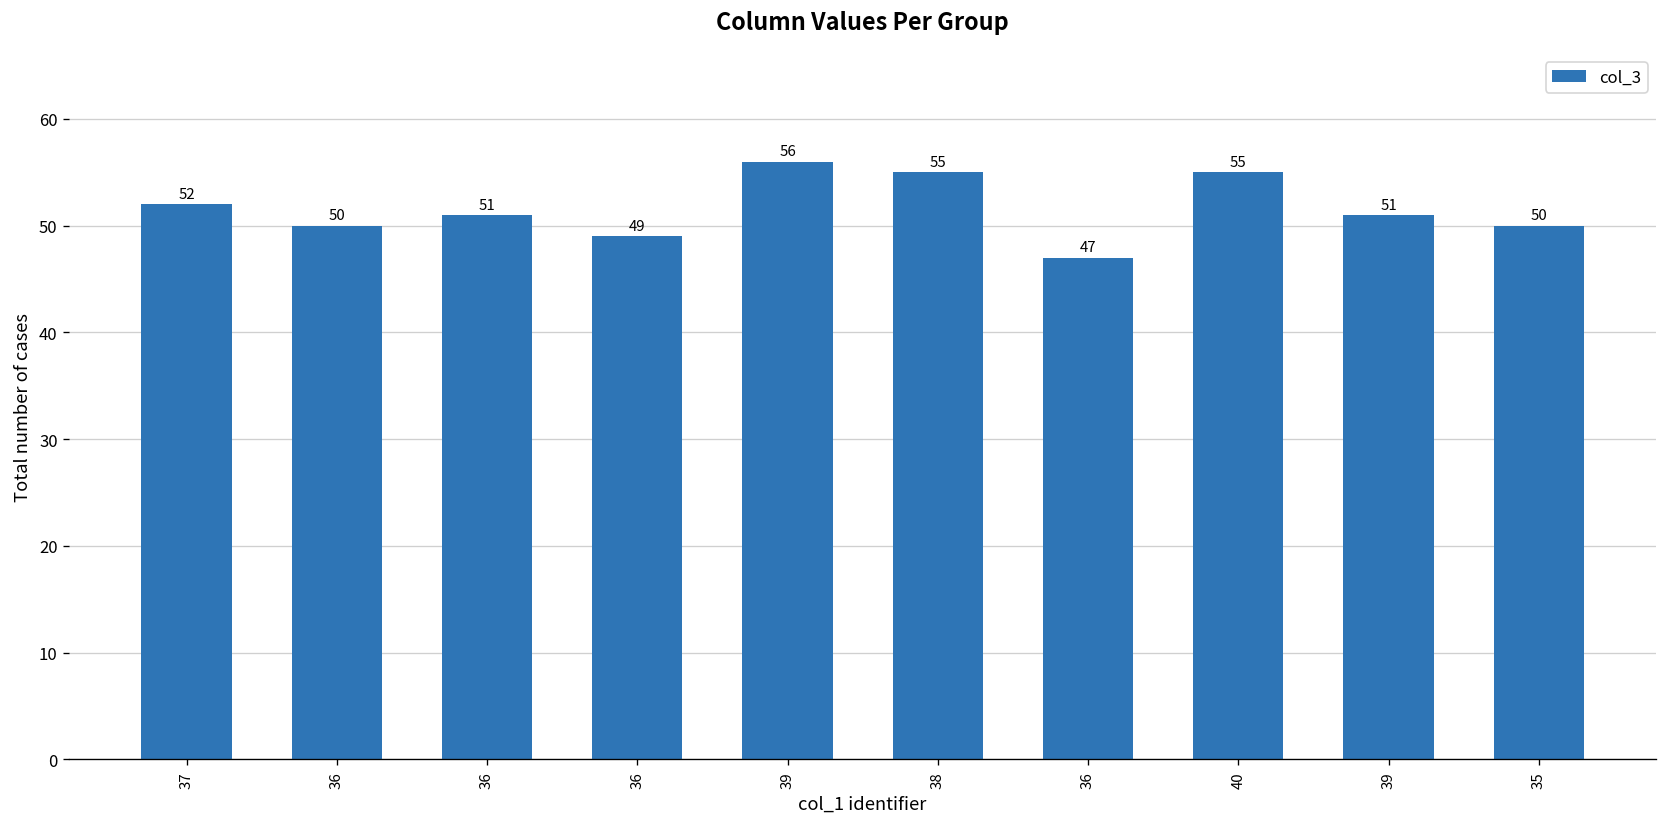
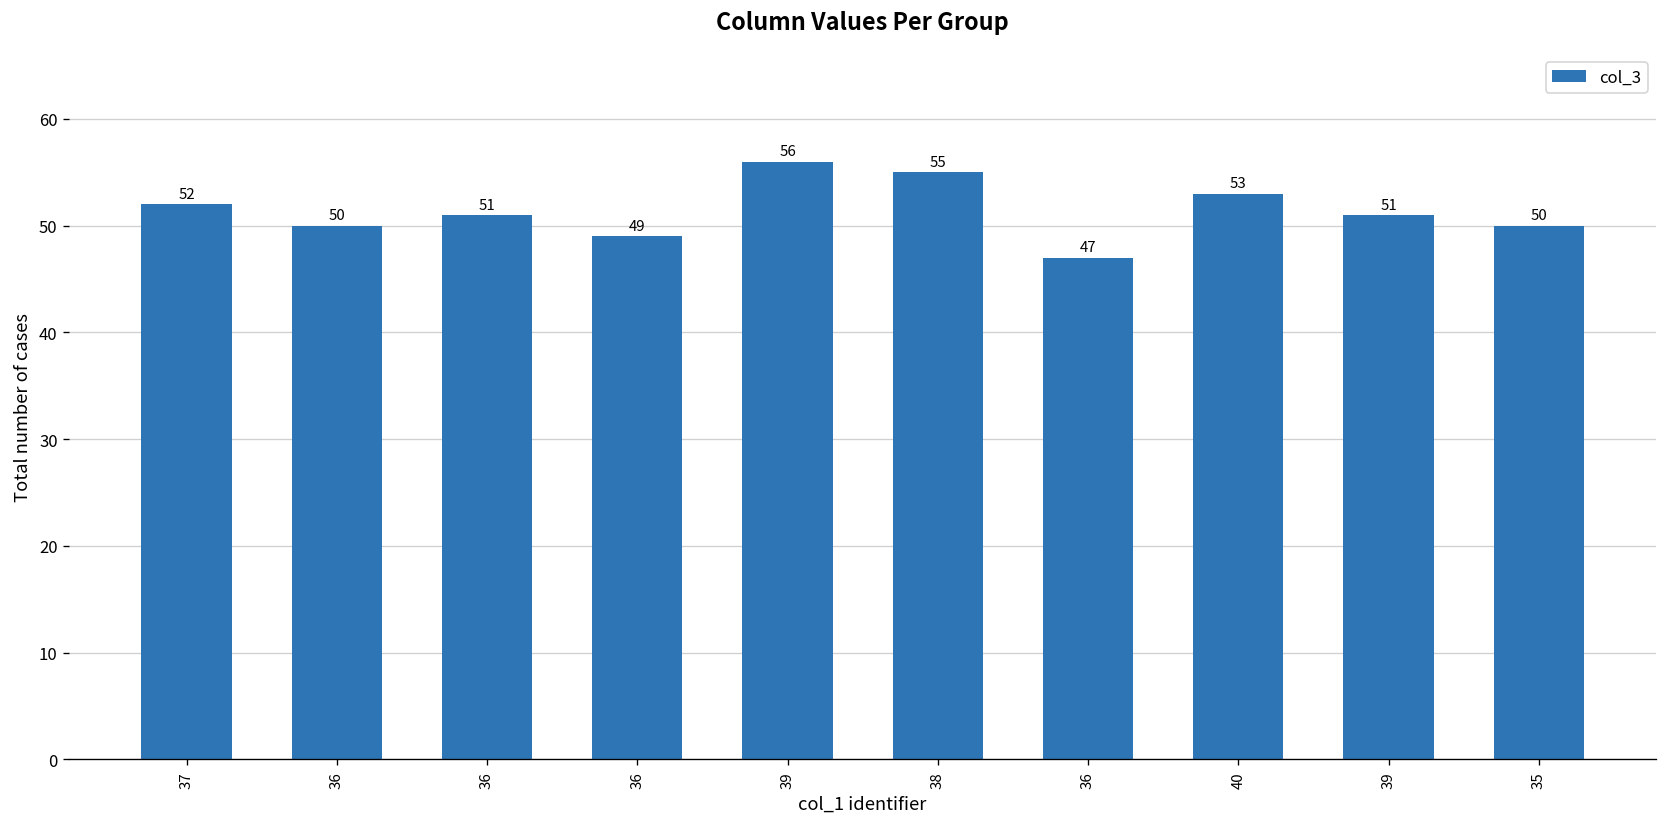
40: 55 -> 53
